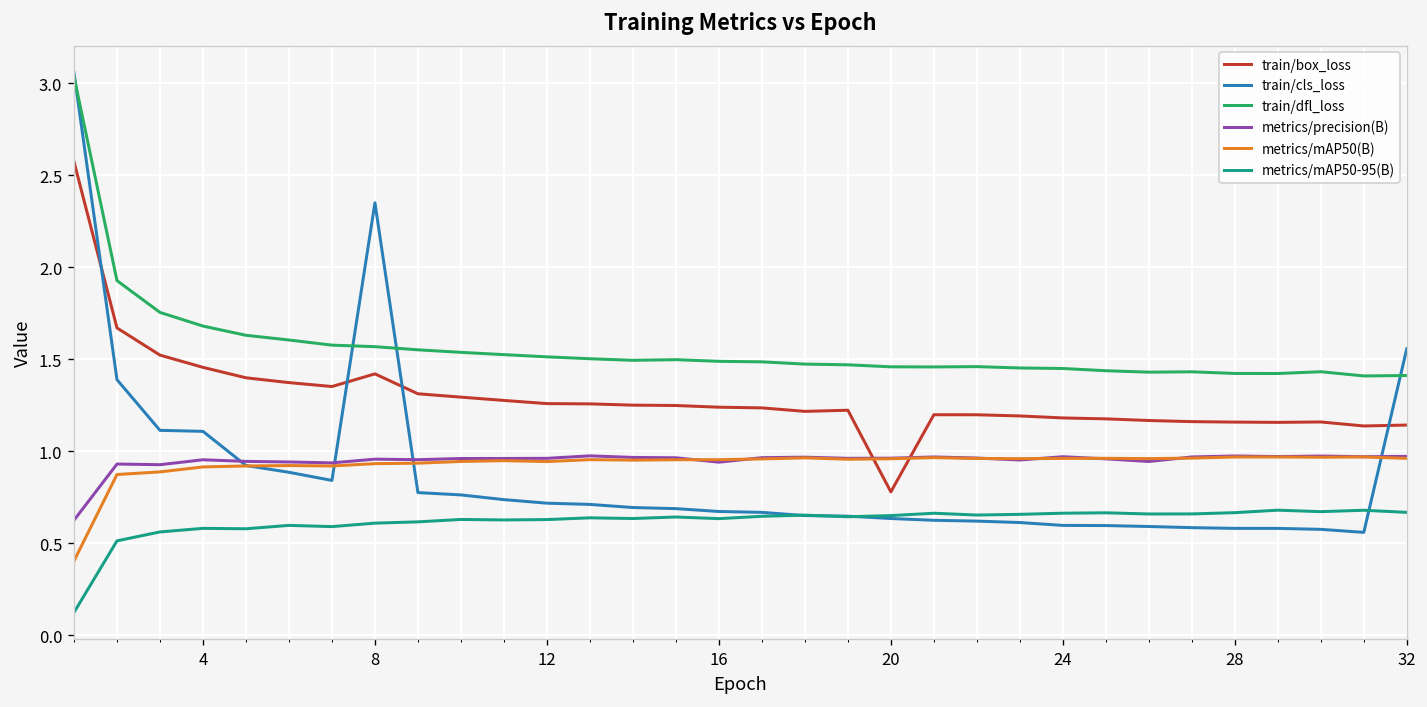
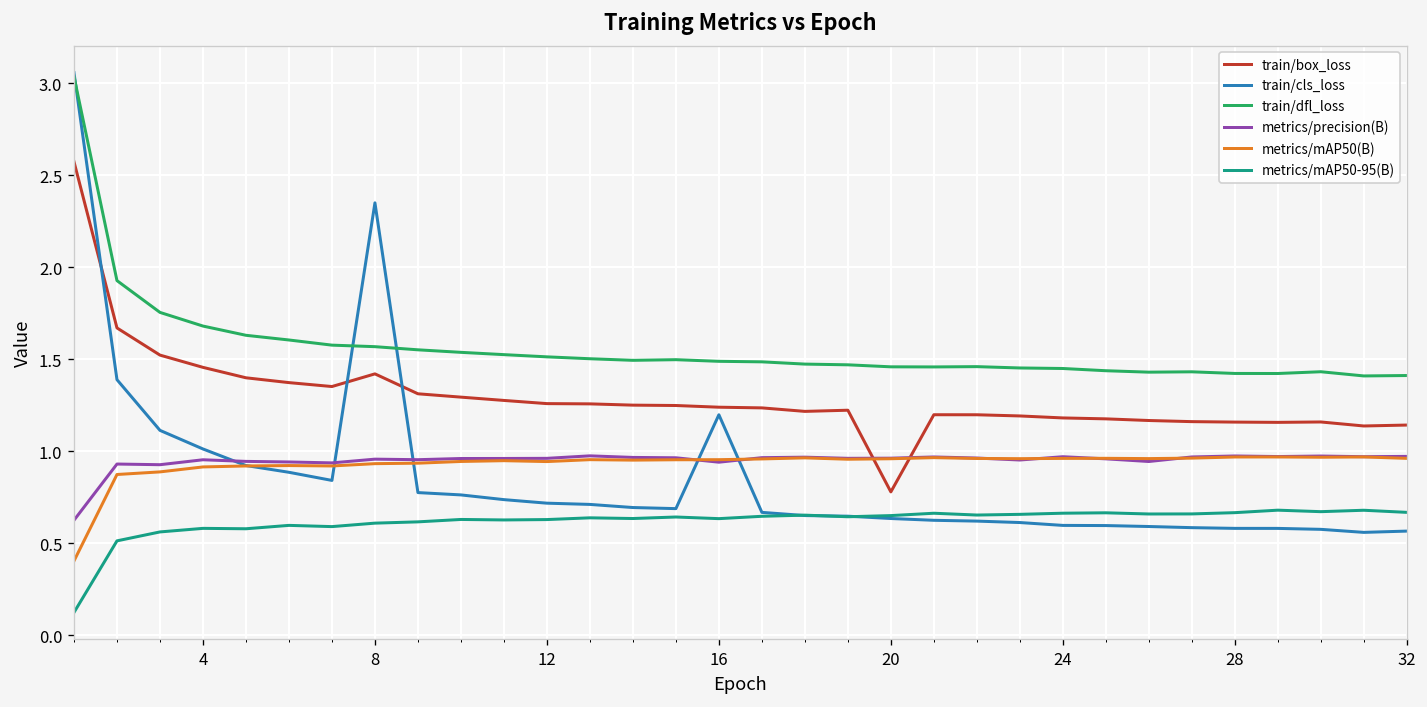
train/cls_loss, 4: 1.11 -> 1.01
train/cls_loss, 16: 0.67 -> 1.20
train/cls_loss, 32: 1.56 -> 0.57
